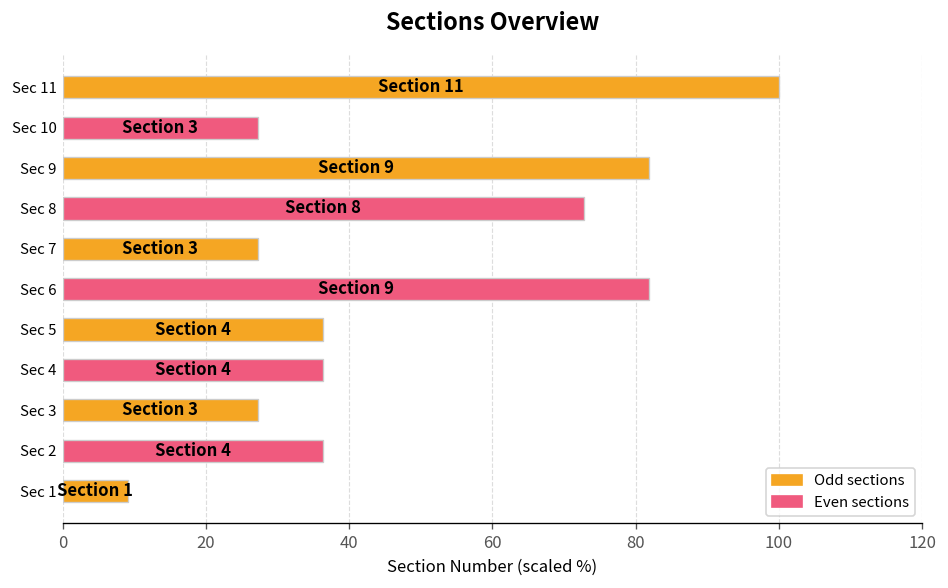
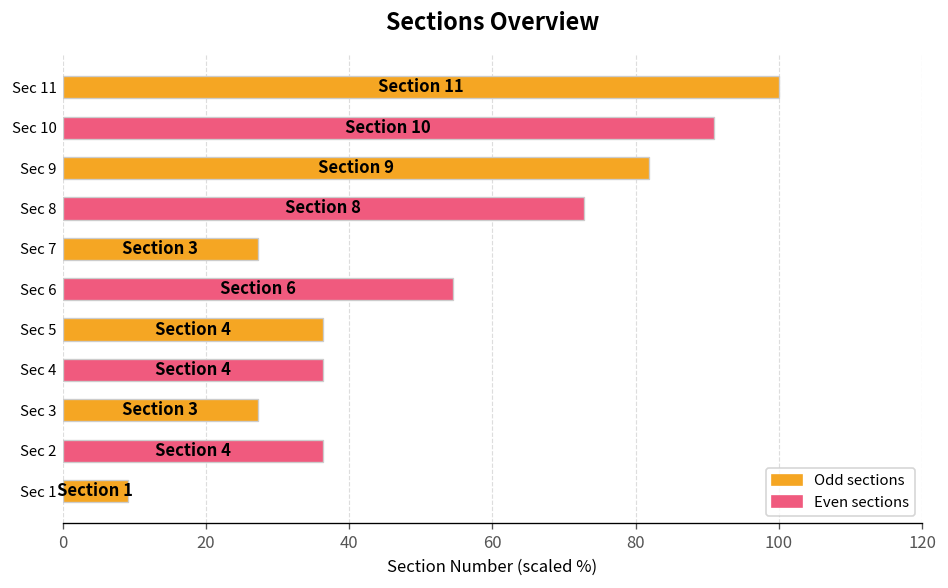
Sec 10: 3 -> 10
Sec 6: 9 -> 6
